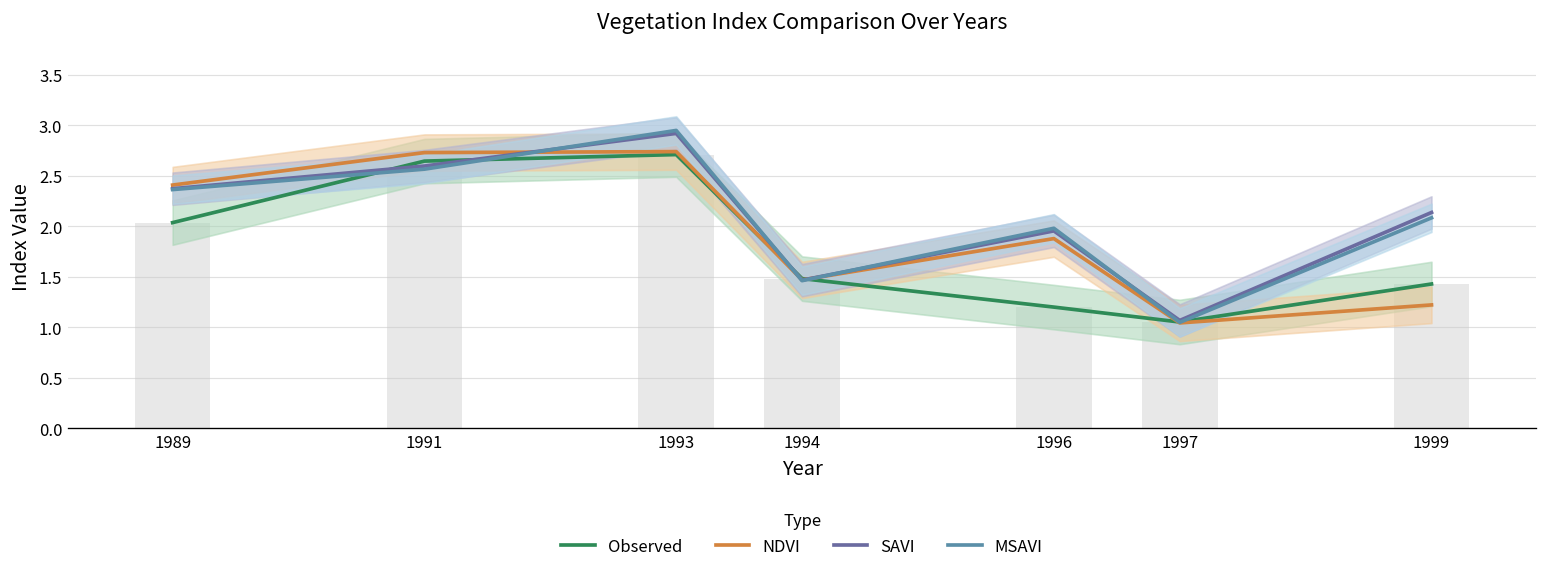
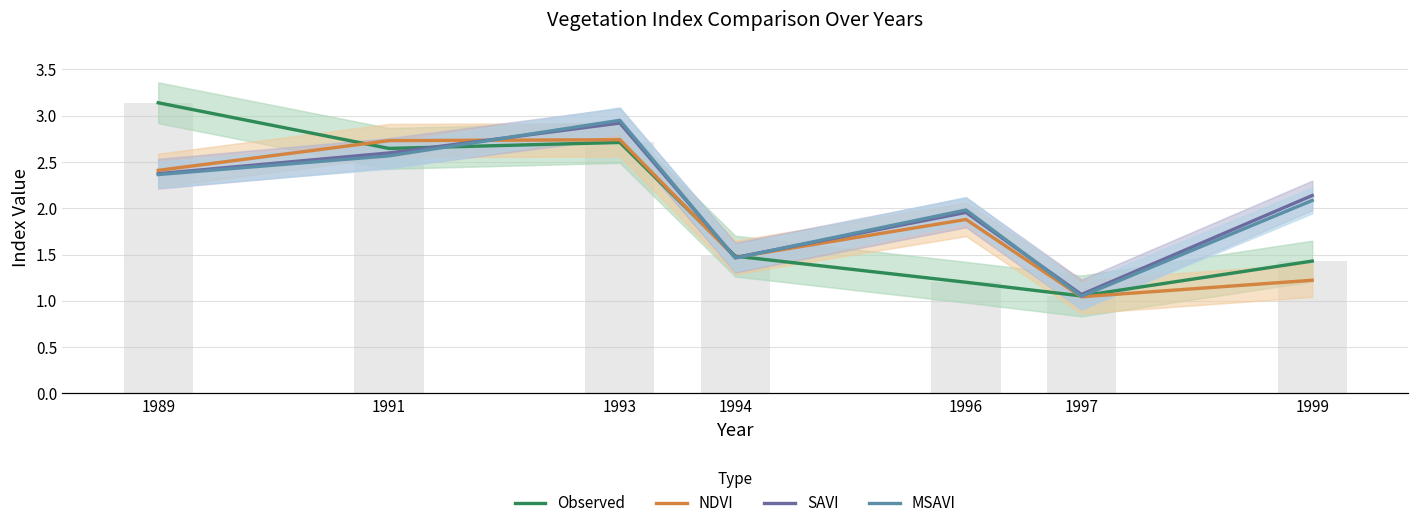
Observed, 1989: 2.0 -> 3.1
